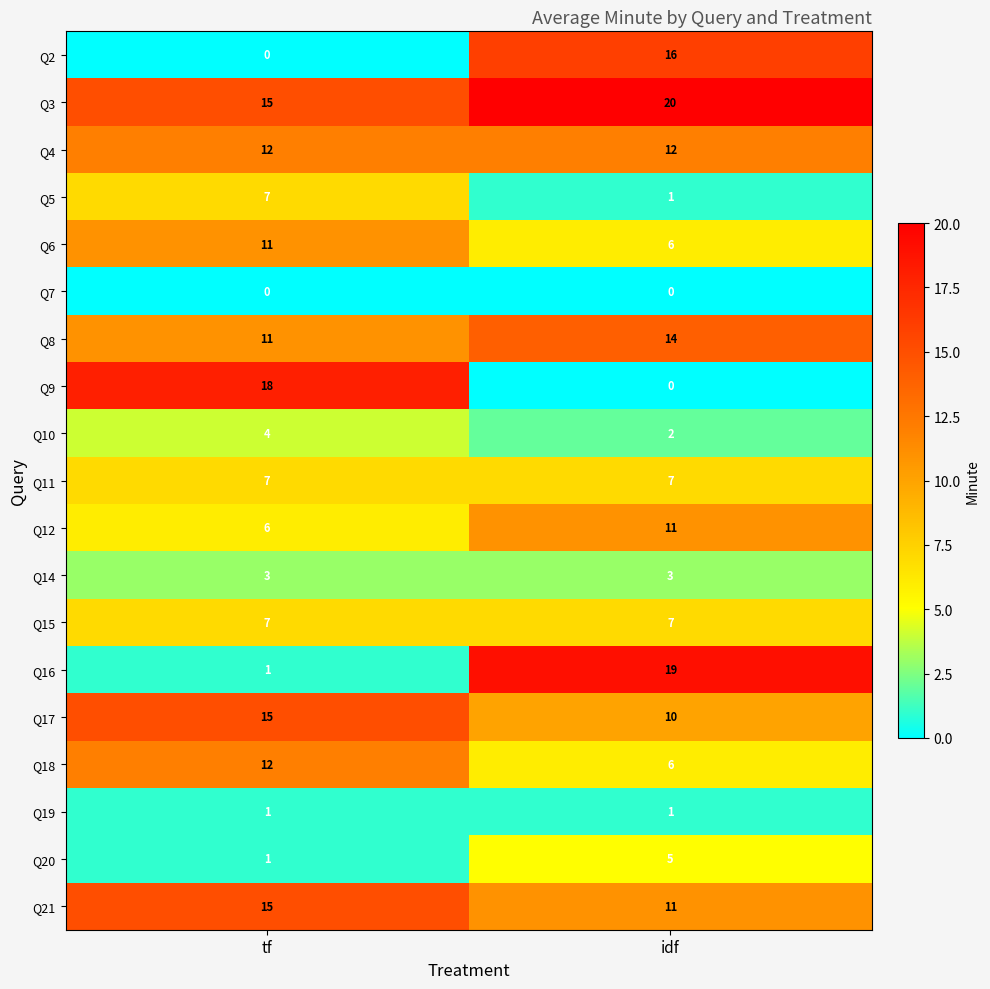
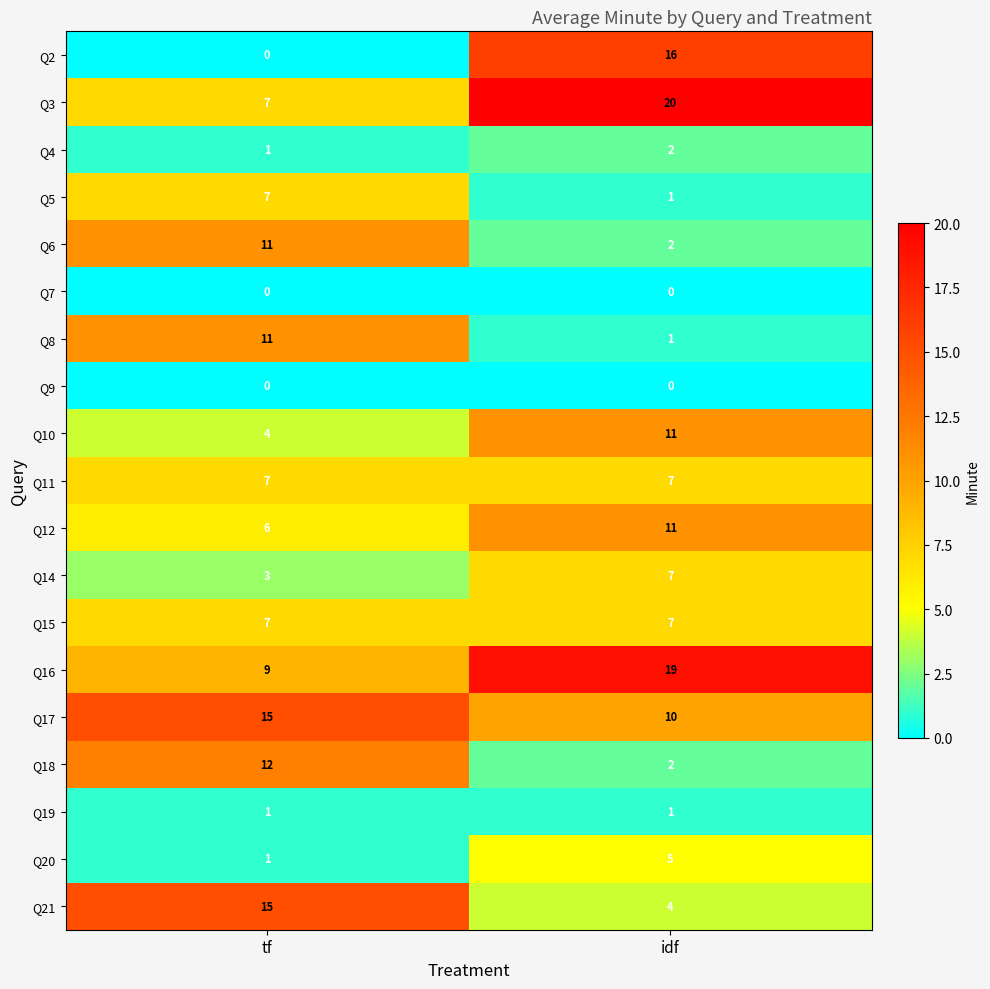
Q3, tf: 15 -> 7
Q4, tf: 12 -> 1
Q4, idf: 12 -> 2
Q6, idf: 6 -> 2
Q8, idf: 14 -> 1
Q9, tf: 18 -> 0
Q10, idf: 2 -> 11
Q14, idf: 3 -> 7
Q16, tf: 1 -> 9
Q18, idf: 6 -> 2
Q21, idf: 11 -> 4
